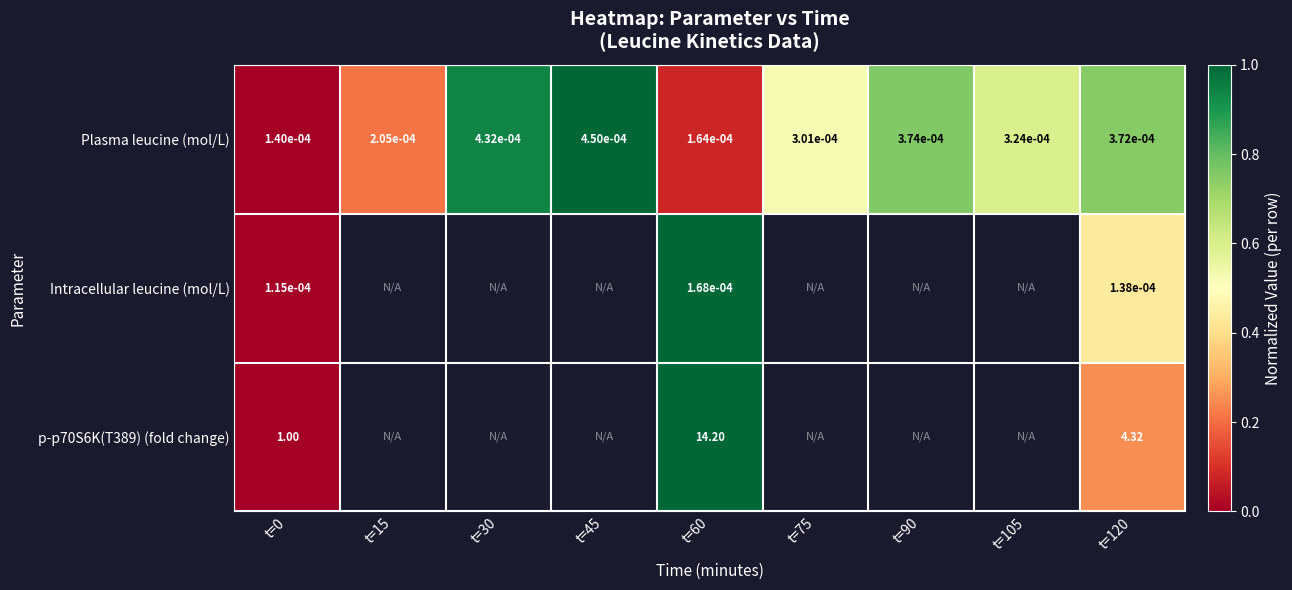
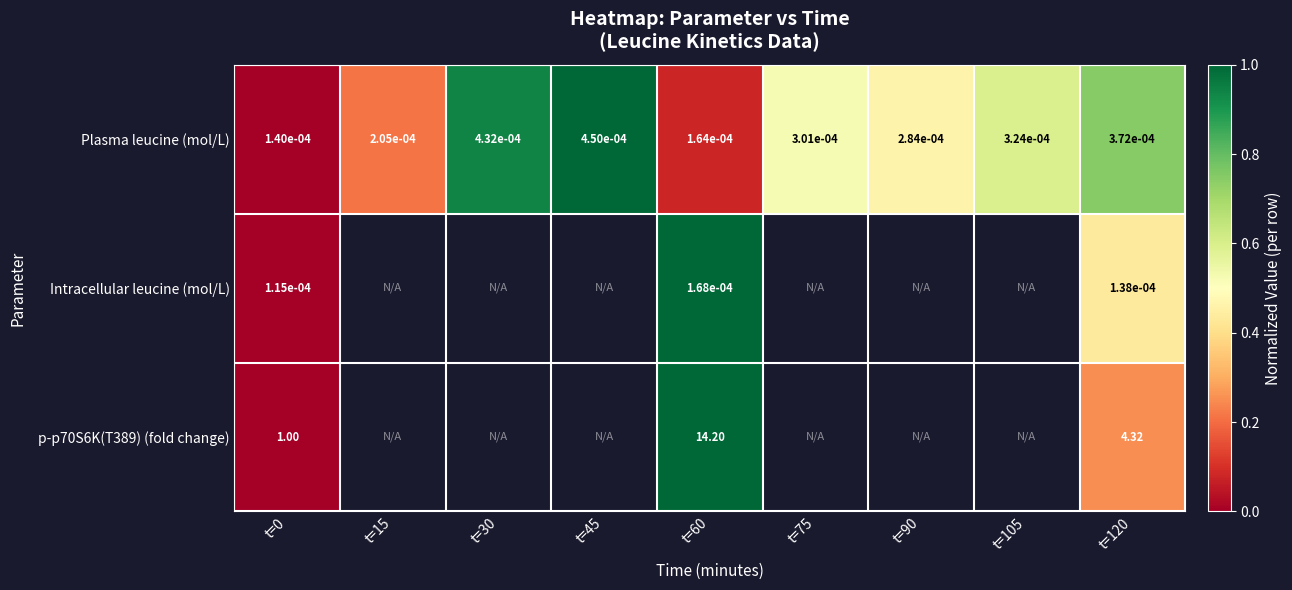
Plasma leucine (mol/L), t=90: 3.74e-04 -> 2.84e-04
